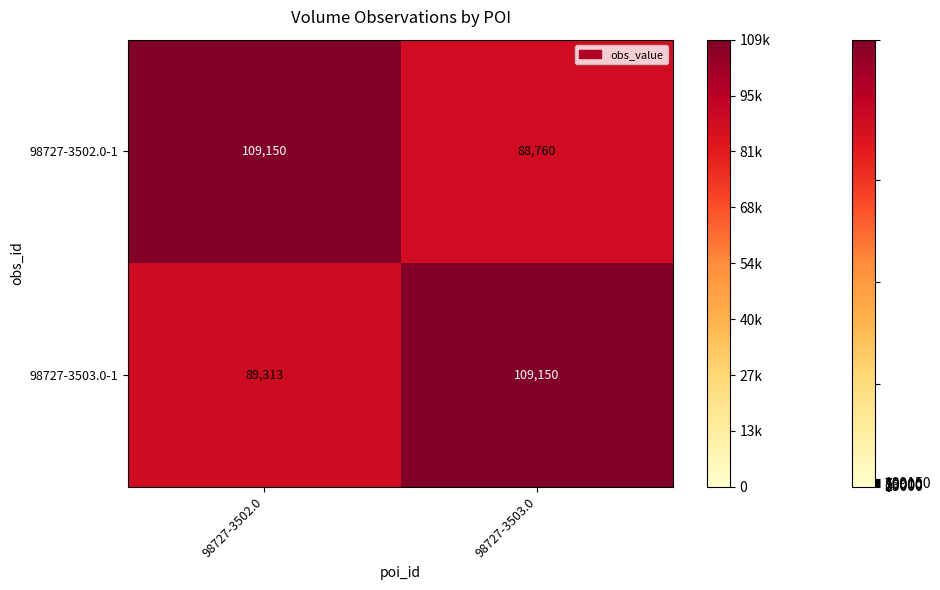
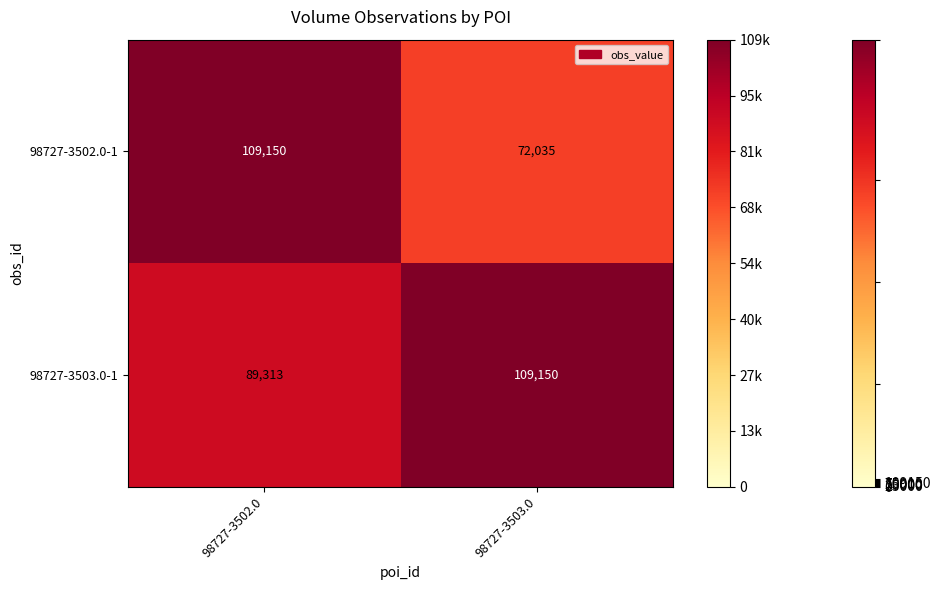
98727-3502.0-1, 98727-3503.0: 88,760 -> 72,035
